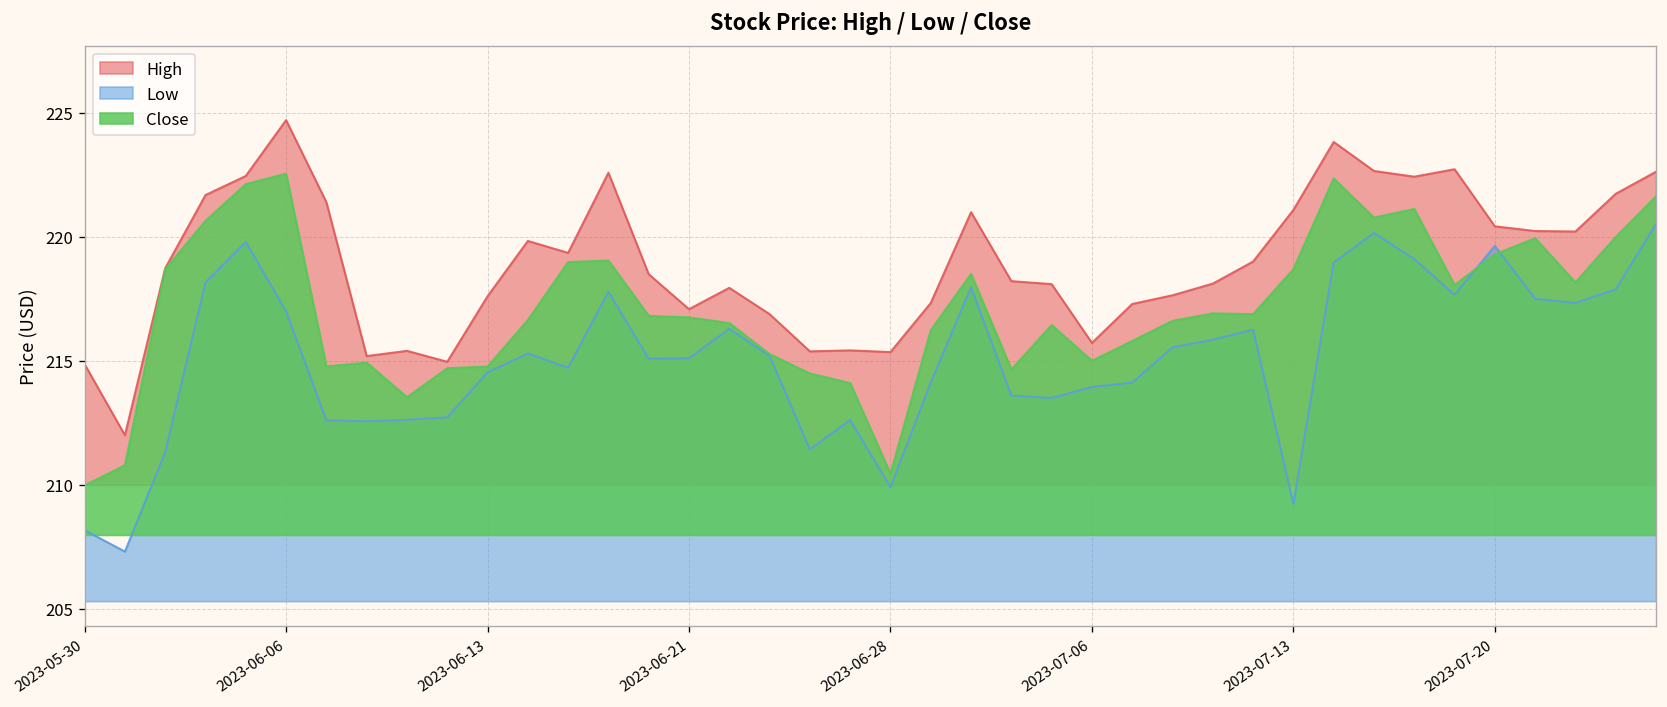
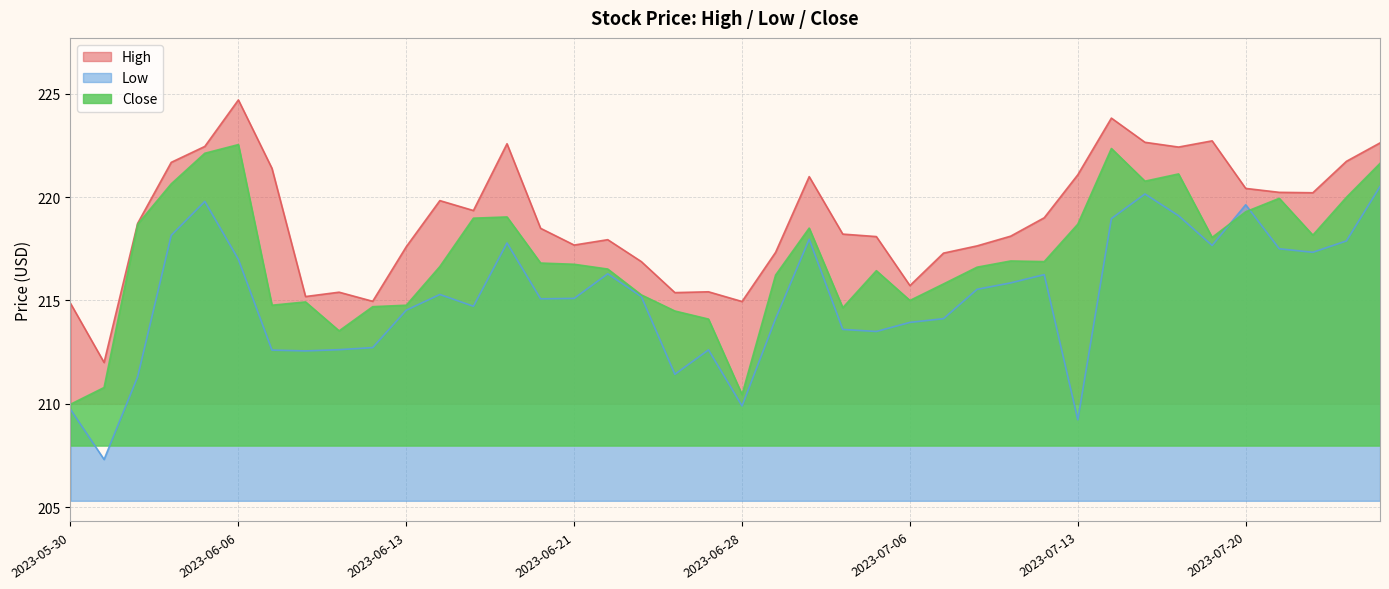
Low, 2023-05-30: 208.2 -> 209.7
High, 2023-06-21: 217.1 -> 217.7
High, 2023-06-28: 215.4 -> 215.0
